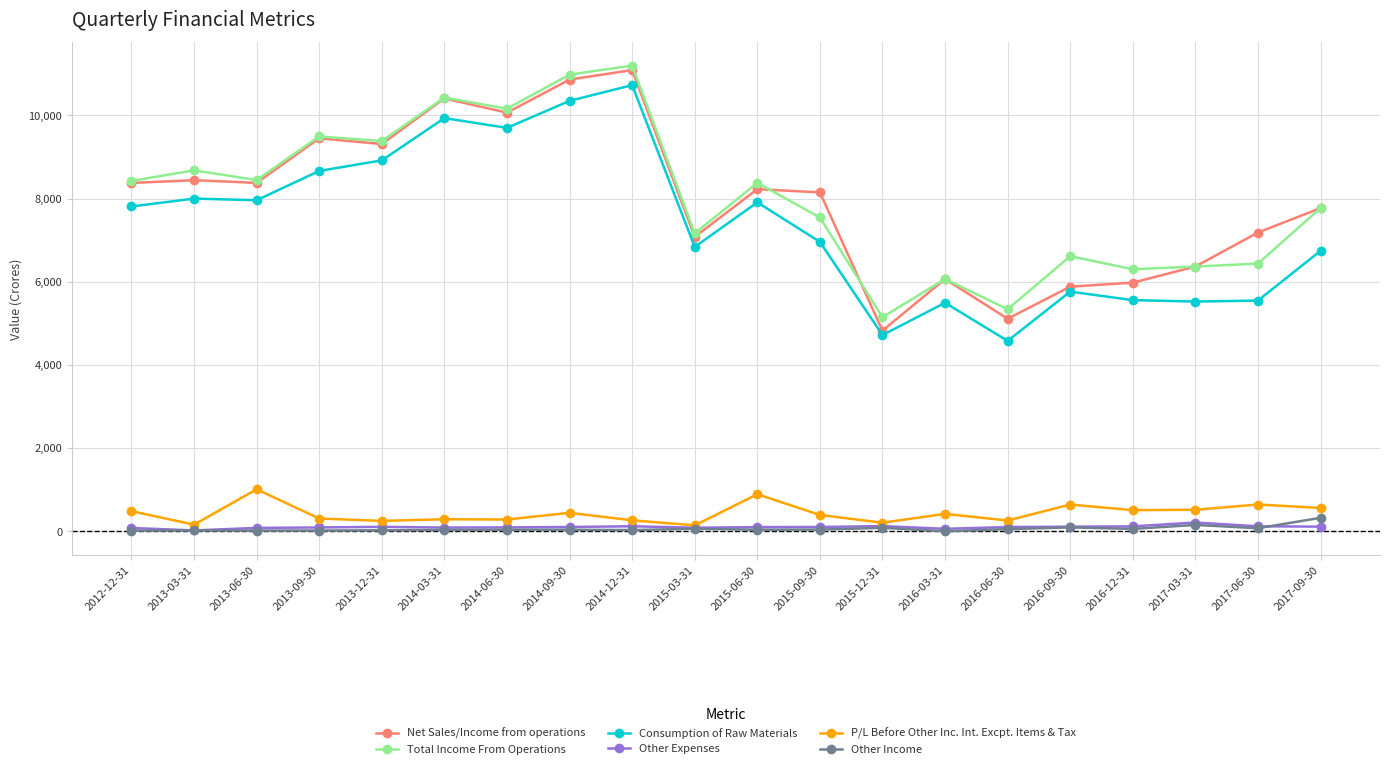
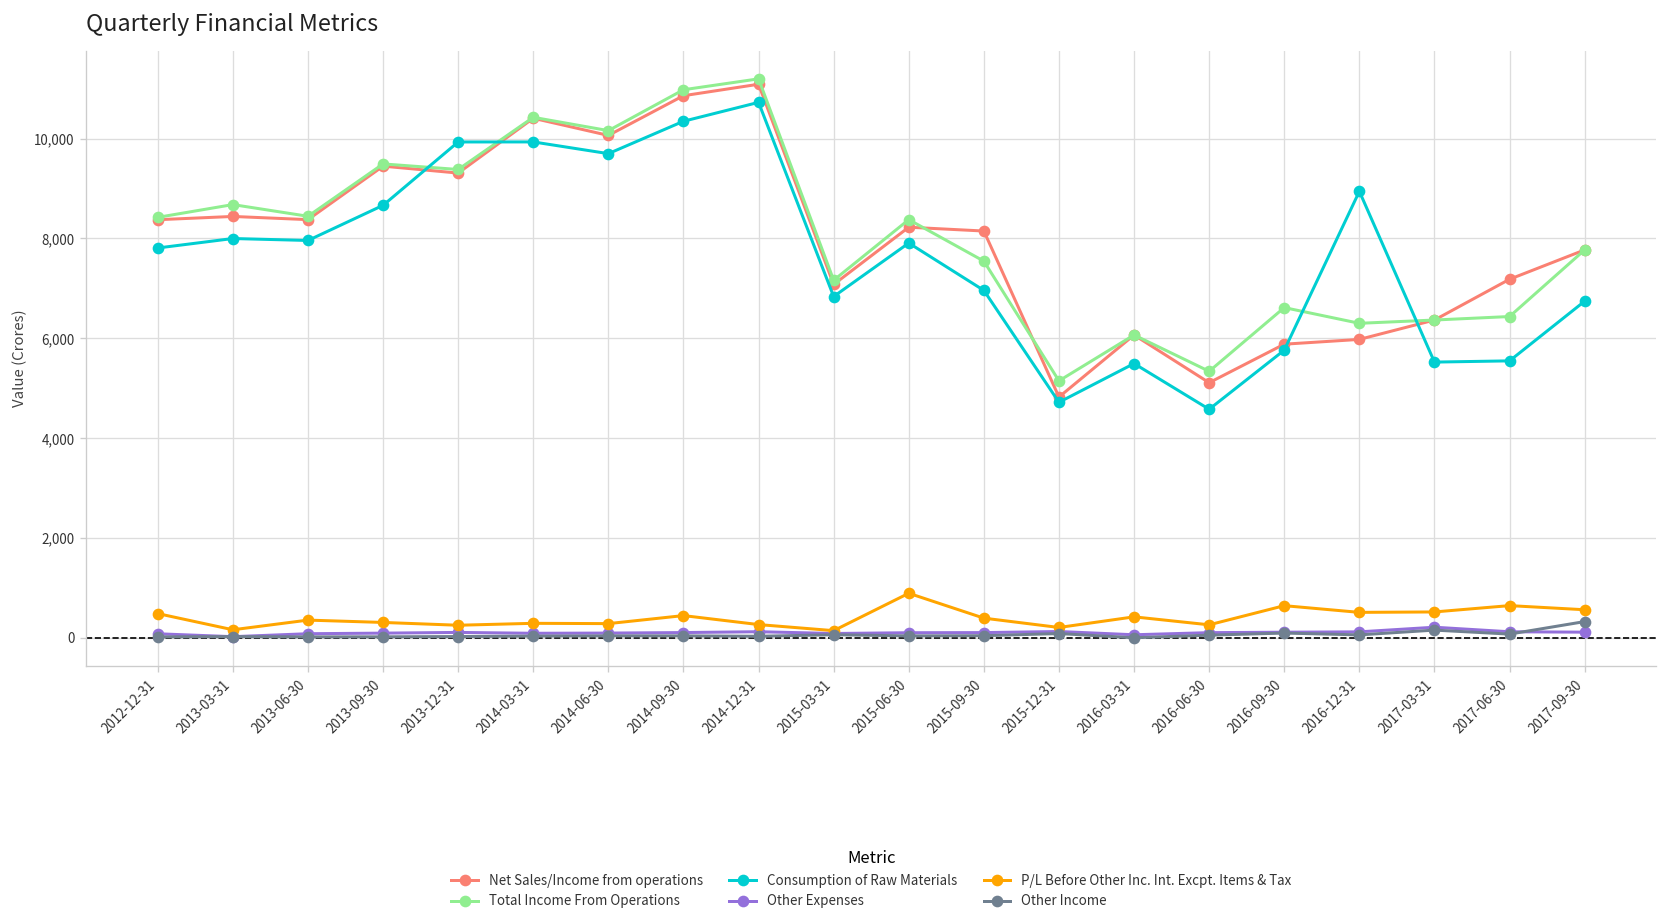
P/L Before Other Inc. Int. Excpt. Items & Tax, 2013-06-30: 1,000 -> 400
Consumption of Raw Materials, 2013-12-31: 8,900 -> 9,900
Consumption of Raw Materials, 2016-12-31: 5,600 -> 8,900
